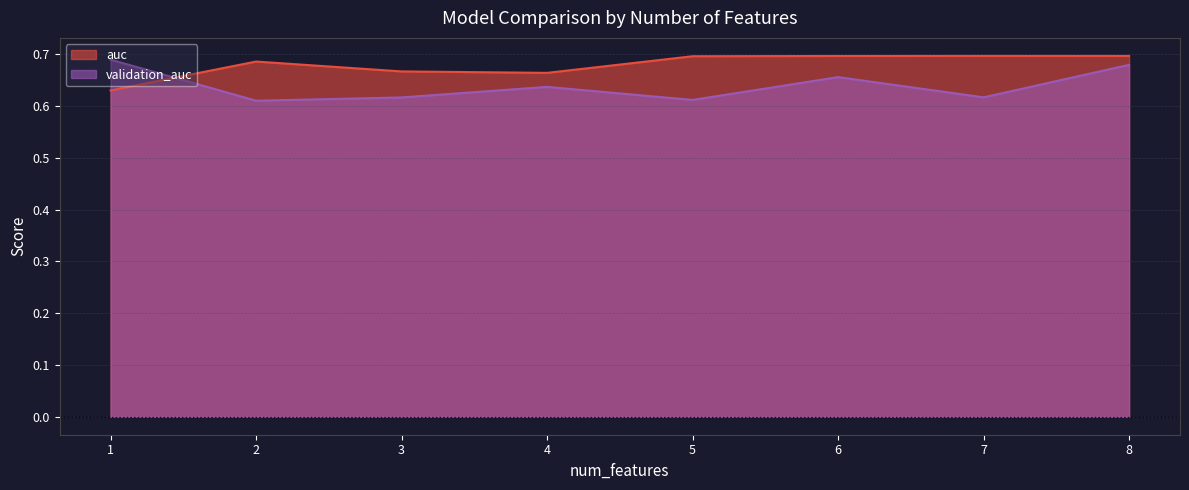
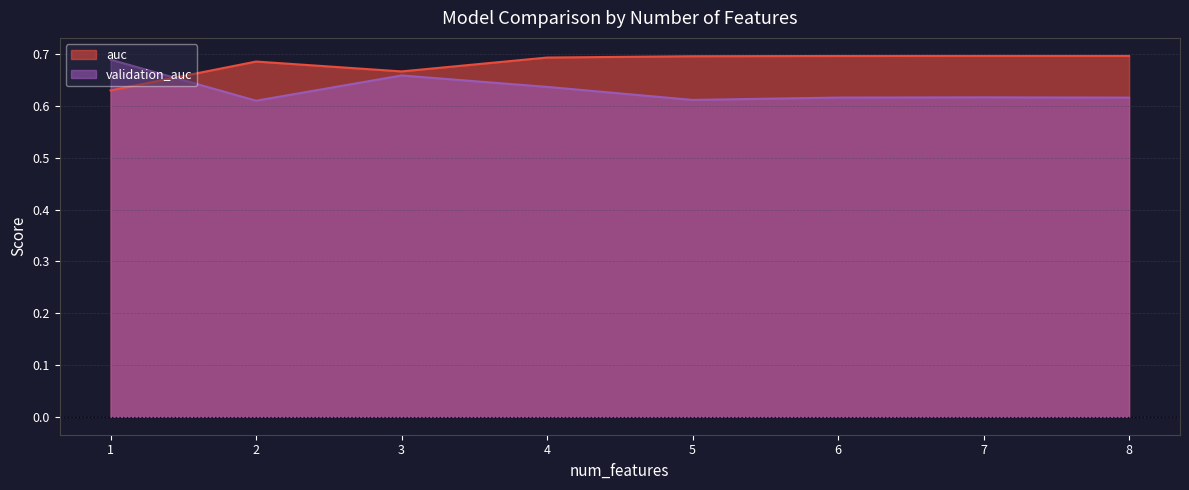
validation_auc, 3: 0.62 -> 0.66
auc, 4: 0.66 -> 0.69
validation_auc, 6: 0.66 -> 0.62
validation_auc, 8: 0.68 -> 0.62
